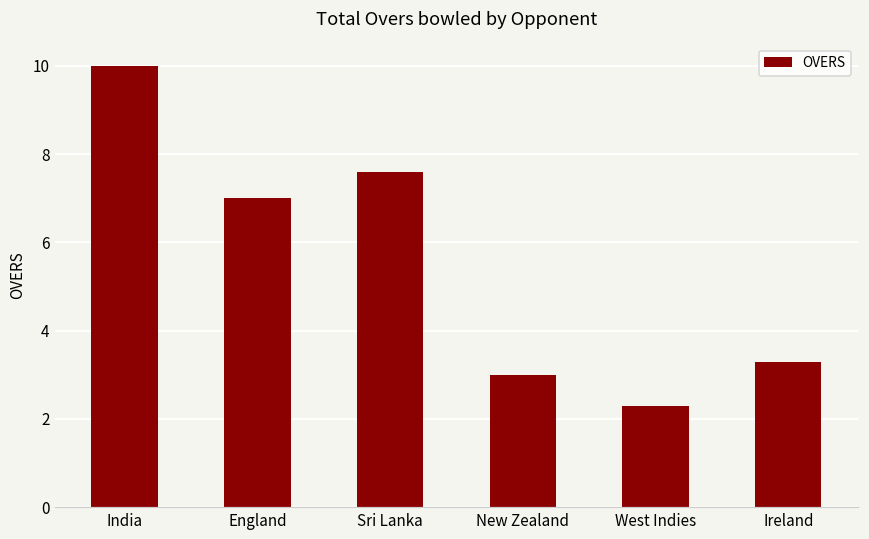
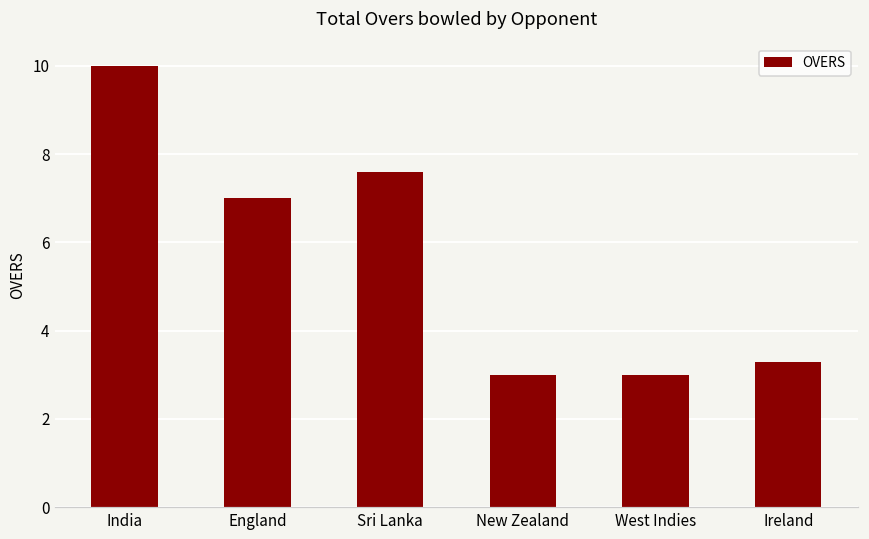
West Indies: 2.3 -> 3.0
